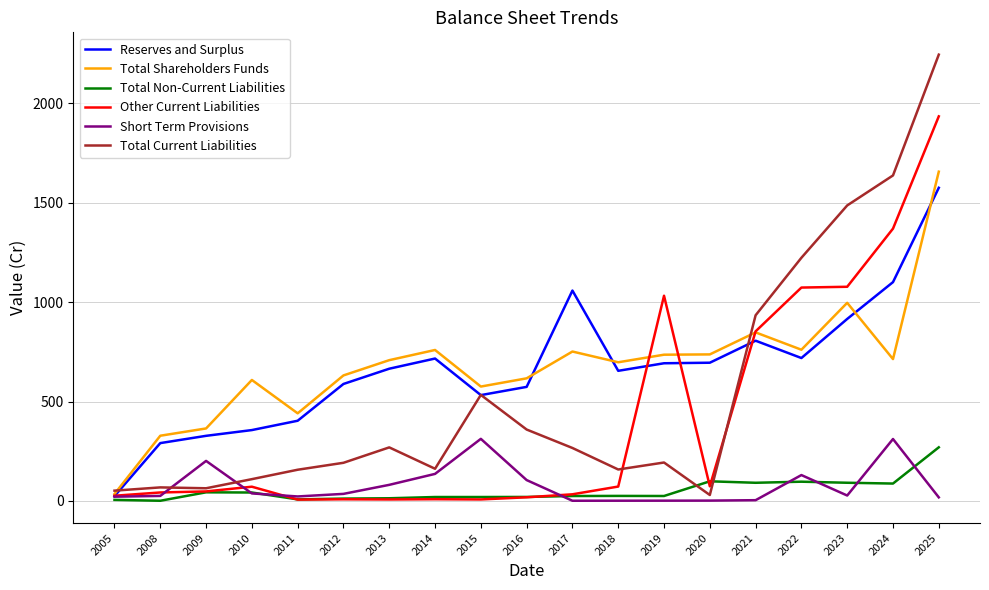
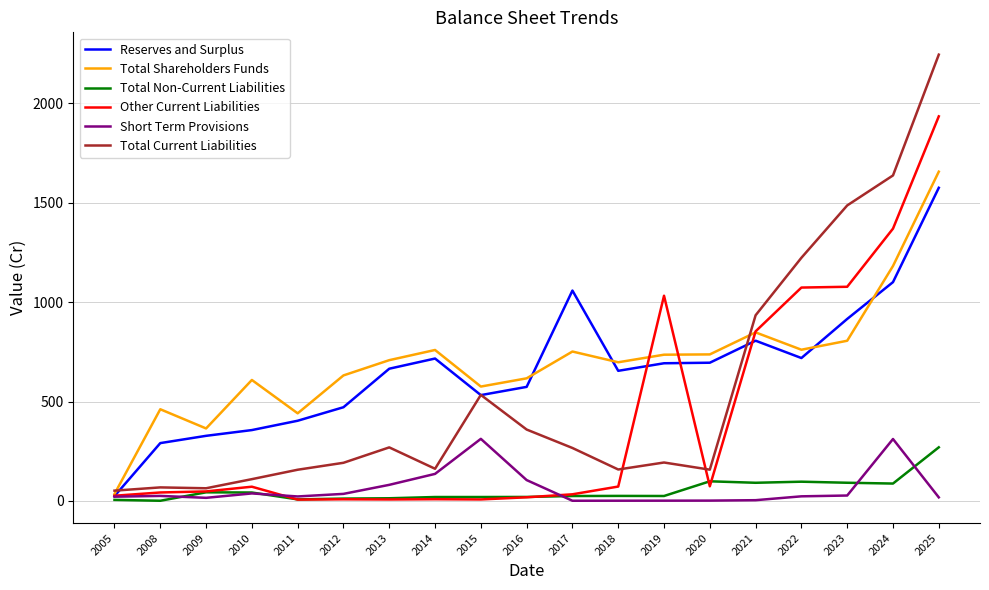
Total Shareholders Funds, 2008: 330 -> 460
Short Term Provisions, 2009: 200 -> 20
Reserves and Surplus, 2012: 590 -> 470
Total Current Liabilities, 2020: 30 -> 160
Short Term Provisions, 2022: 130 -> 20
Total Shareholders Funds, 2023: 1000 -> 810
Total Shareholders Funds, 2024: 710 -> 1180
